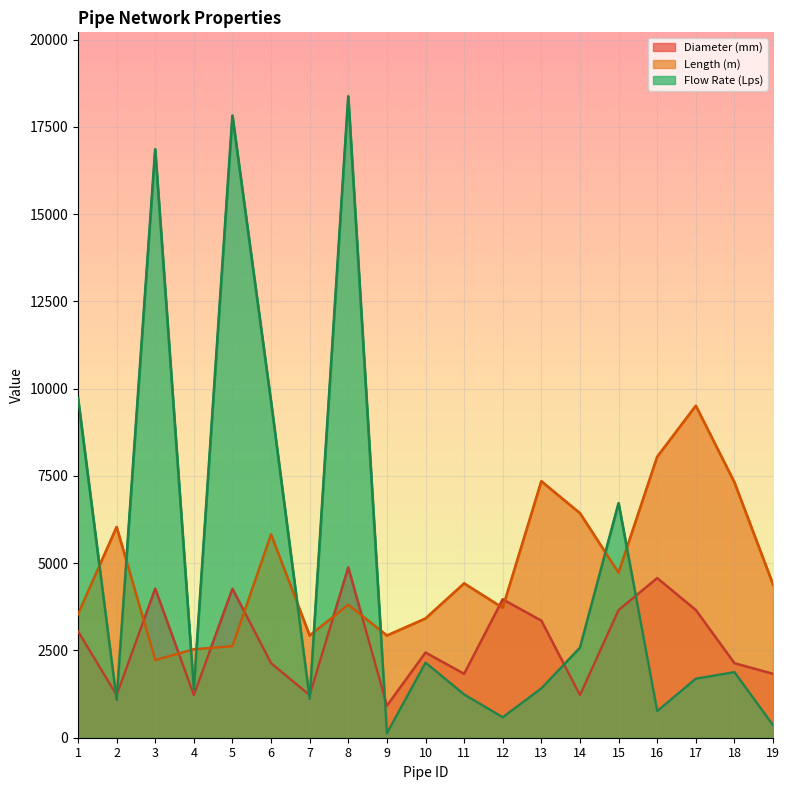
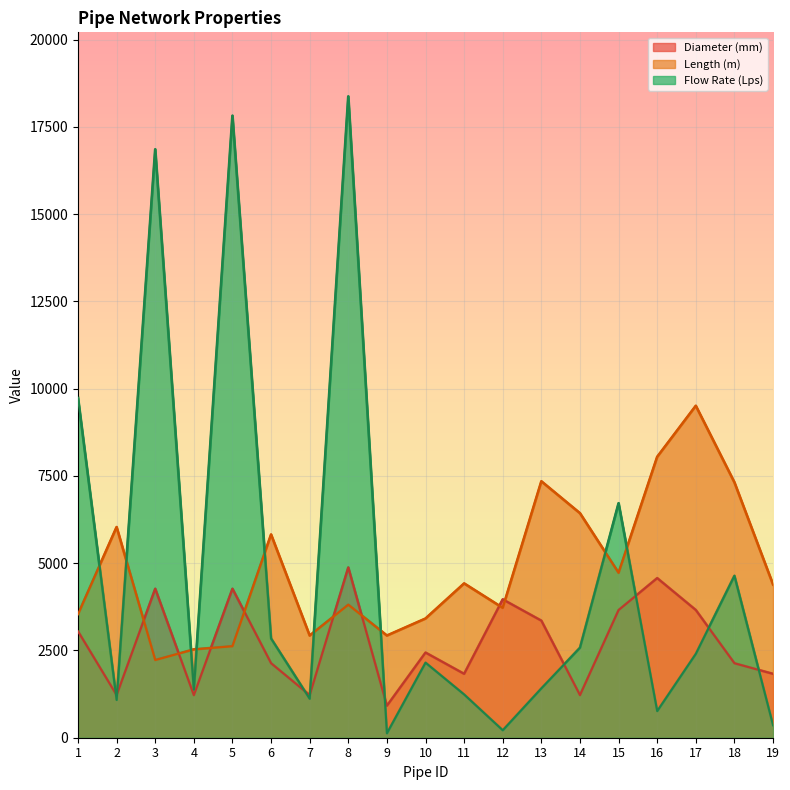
Flow Rate (Lps), 6: 9600 -> 2800
Flow Rate (Lps), 12: 600 -> 200
Flow Rate (Lps), 17: 1700 -> 2400
Flow Rate (Lps), 18: 1900 -> 4600
